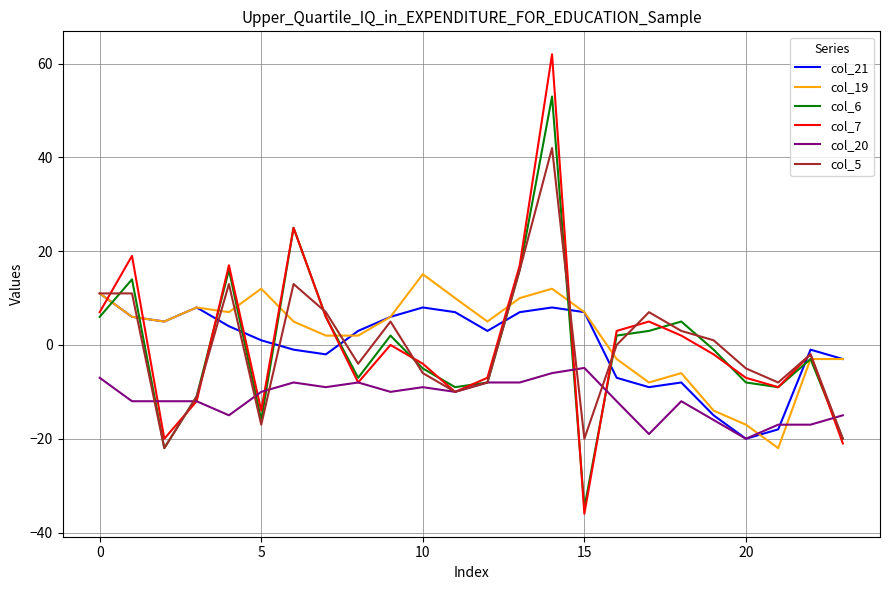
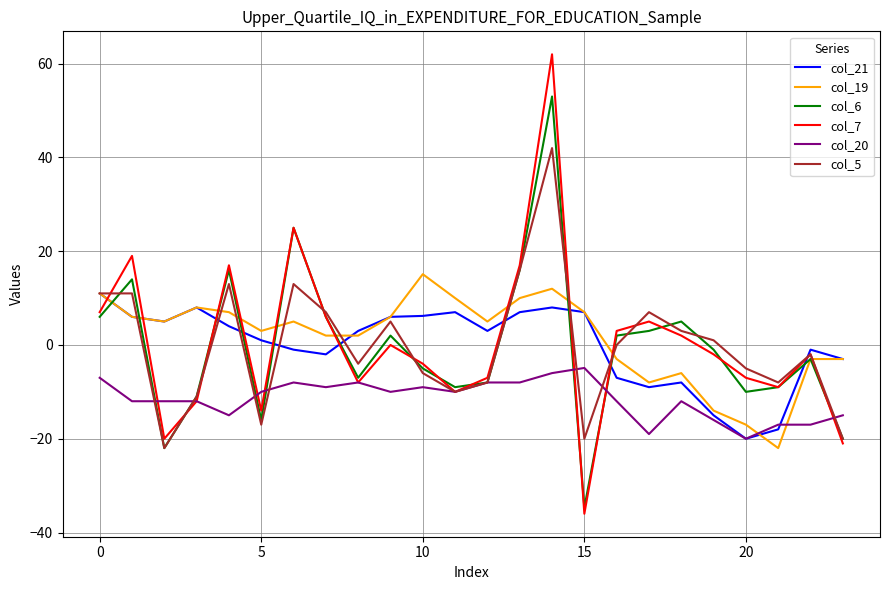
col_19, 5: 12 -> 3
col_21, 10: 8 -> 6
col_6, 20: -8 -> -10
